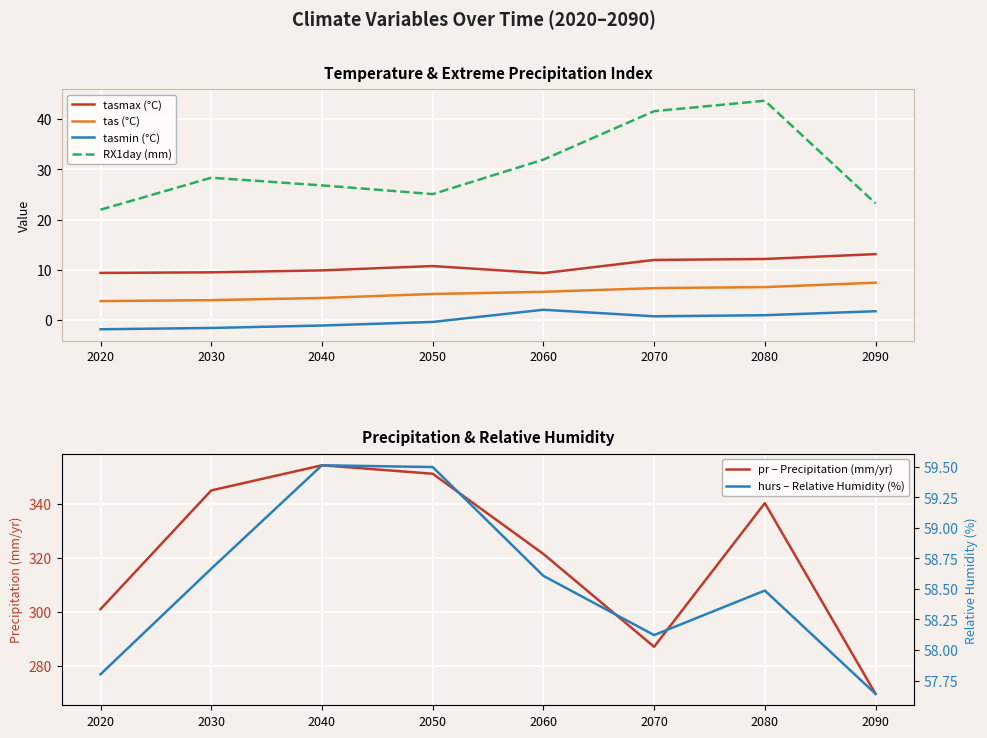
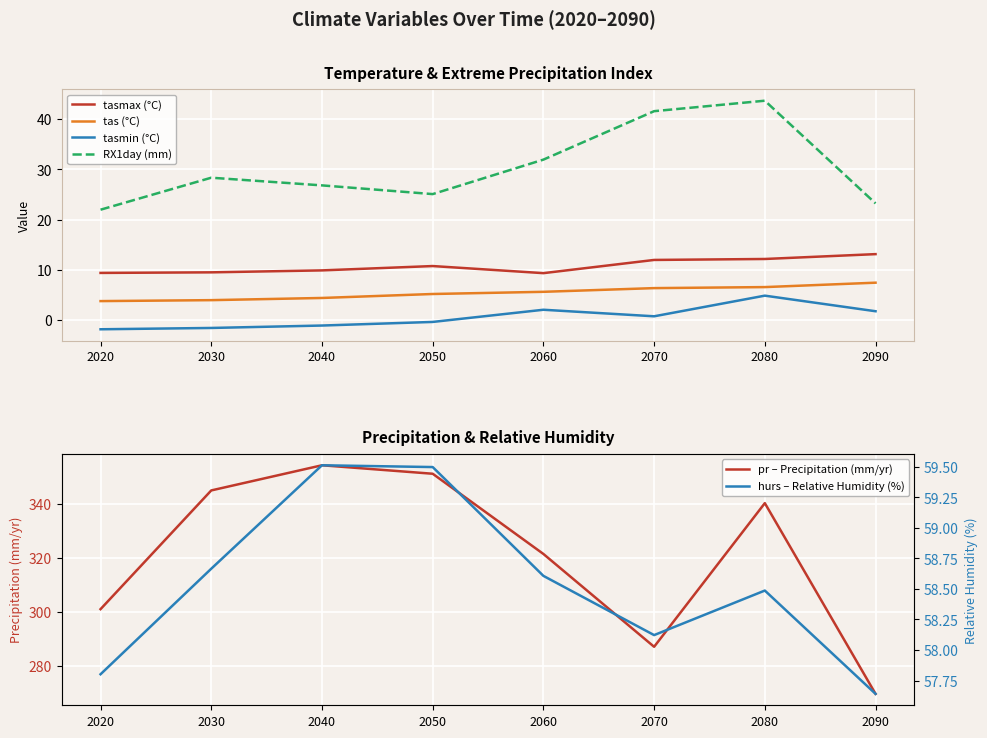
Temperature & Extreme Precipitation Index, tasmin (°C), 2080: 1 -> 5
